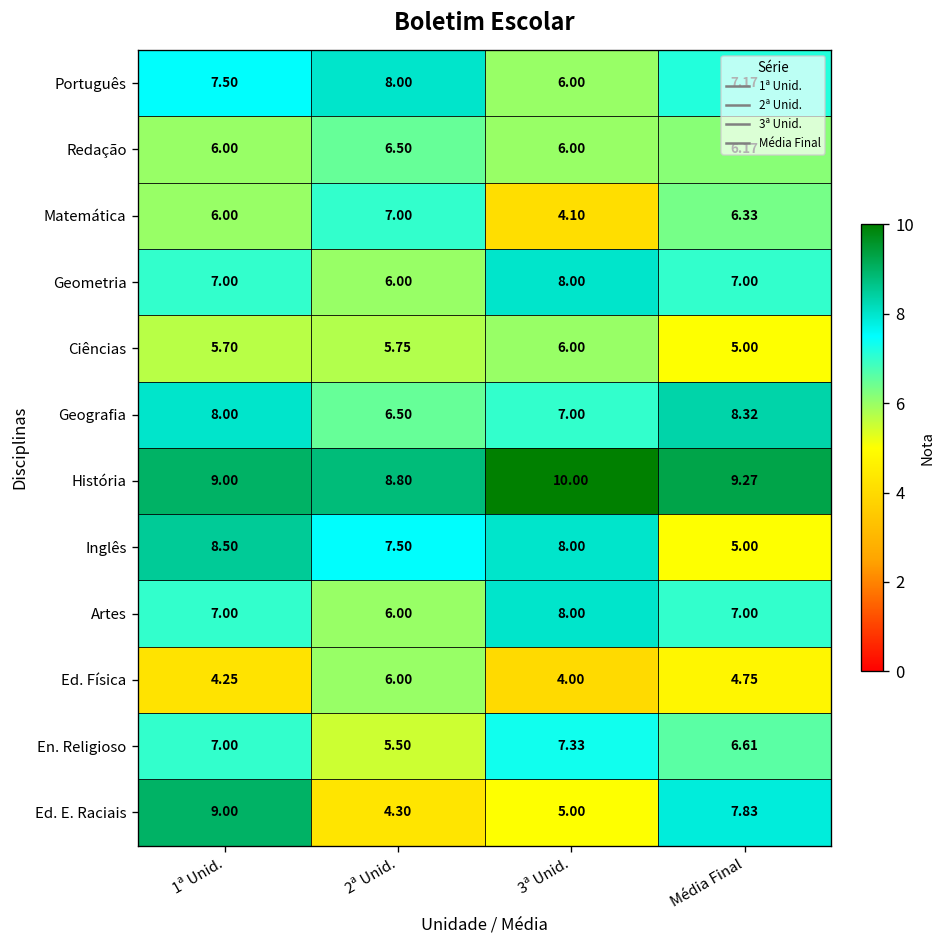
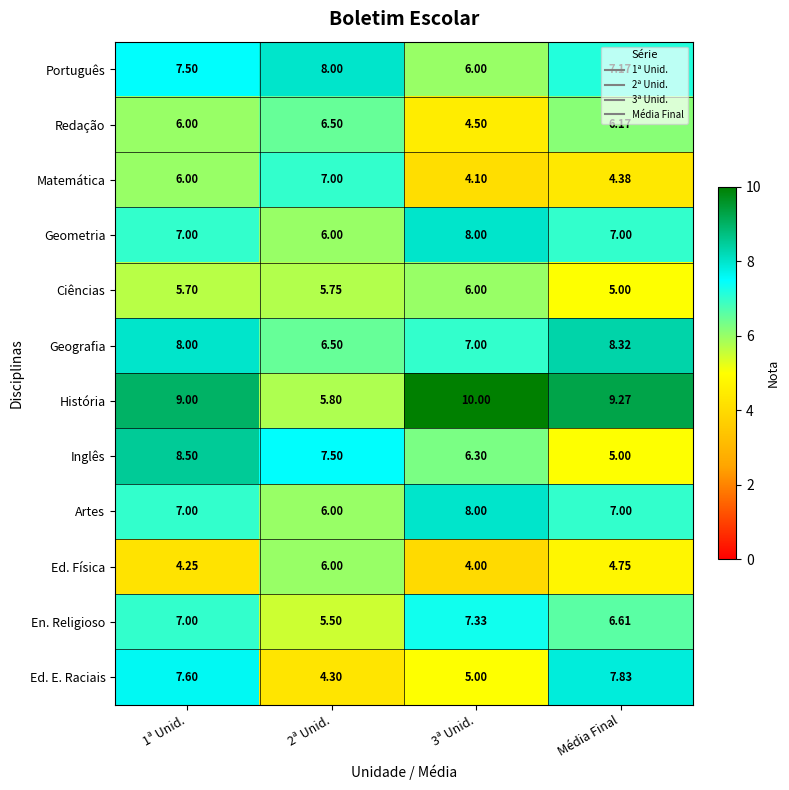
Redação, 3ª Unid.: 6.00 -> 4.50
Matemática, Média Final: 6.33 -> 4.38
História, 2ª Unid.: 8.80 -> 5.80
Inglês, 3ª Unid.: 8.00 -> 6.30
Ed. E. Raciais, 1ª Unid.: 9.00 -> 7.60
